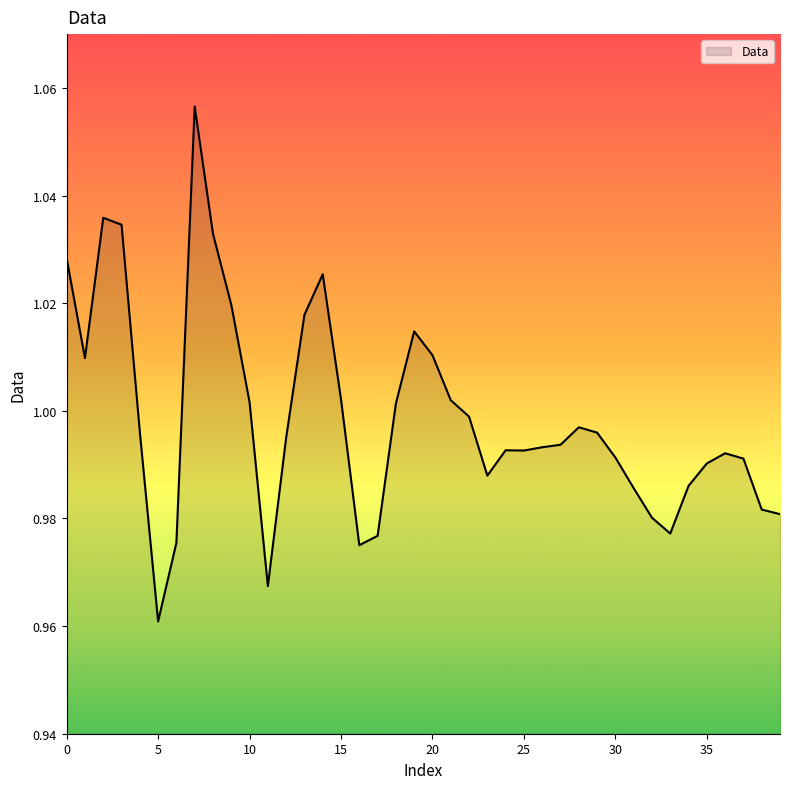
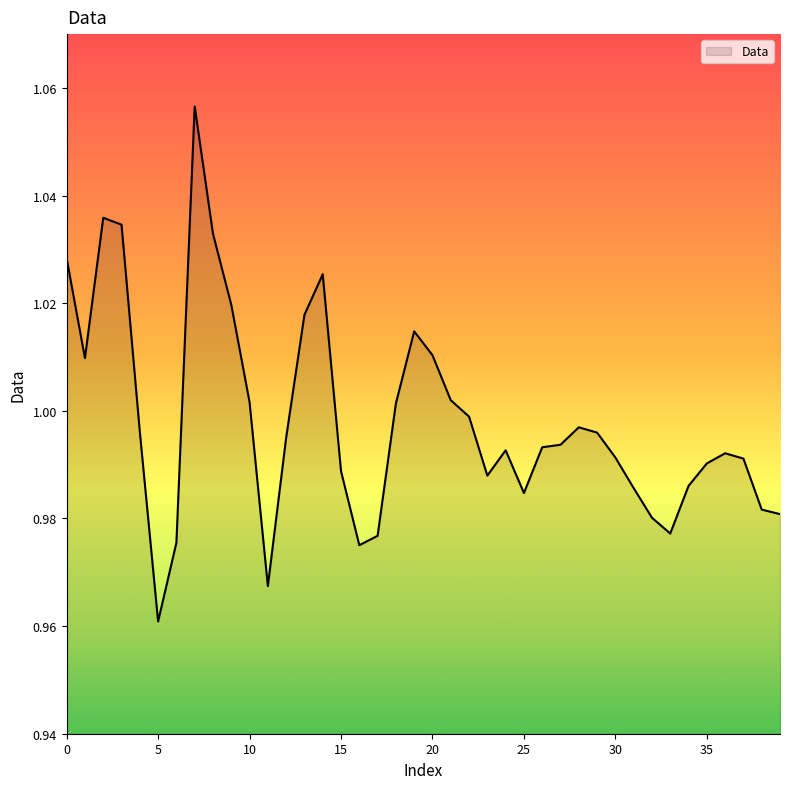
15: 1.002 -> 0.989
25: 0.993 -> 0.985
